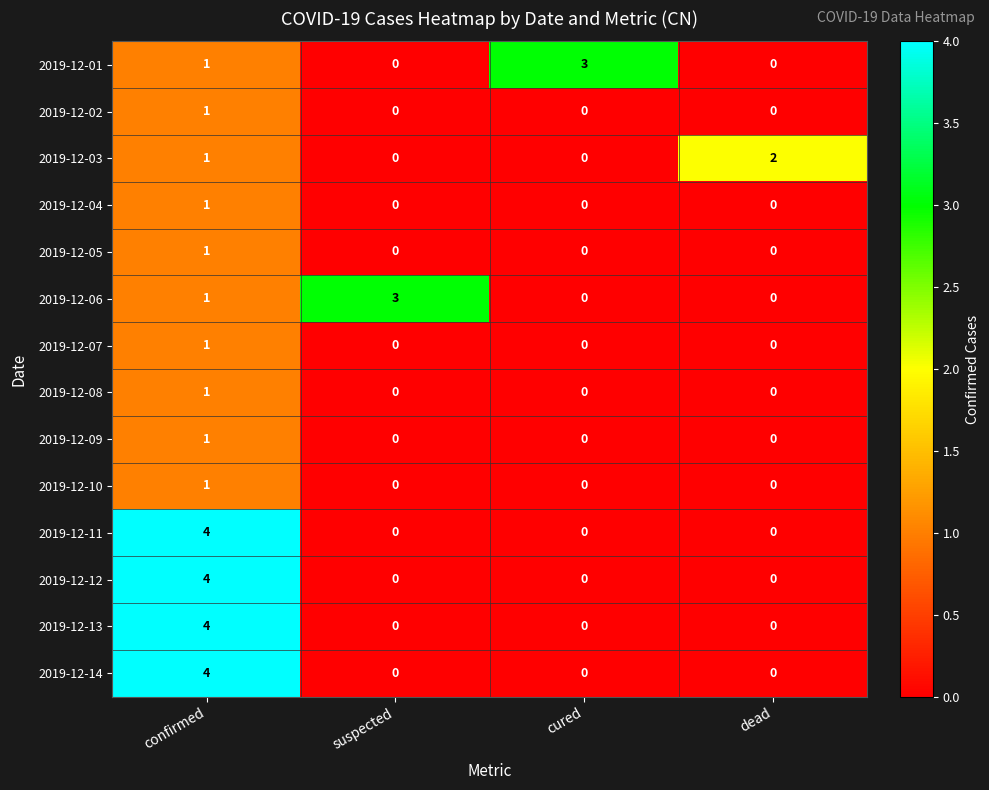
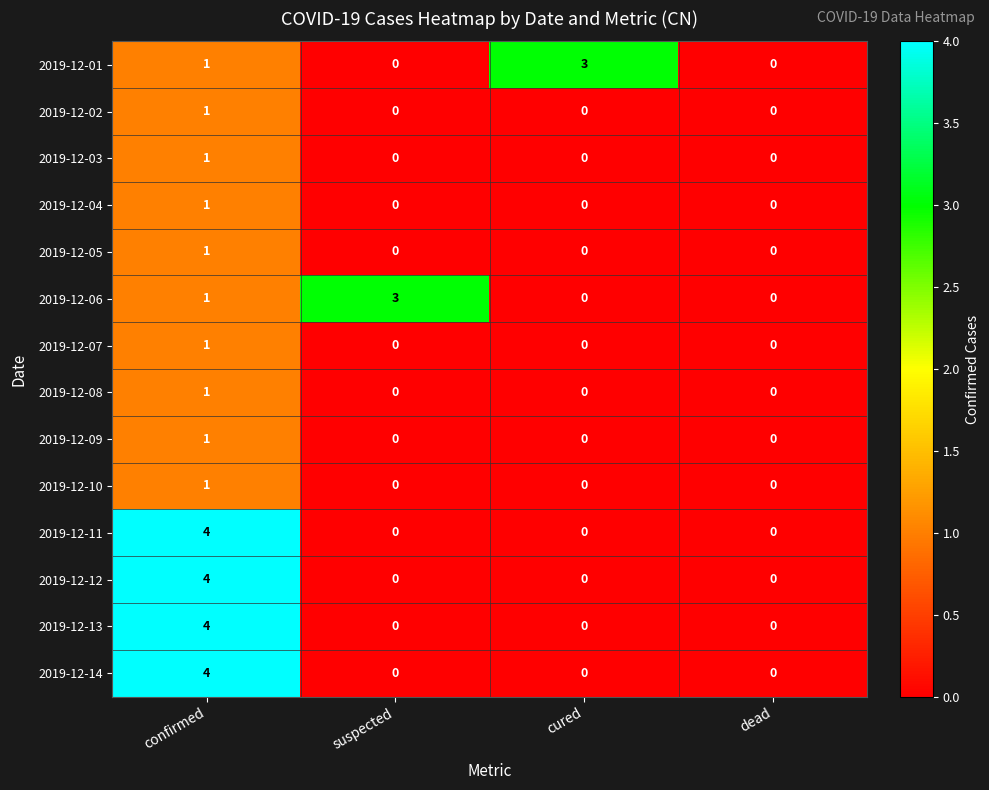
2019-12-03, dead: 2 -> 0
